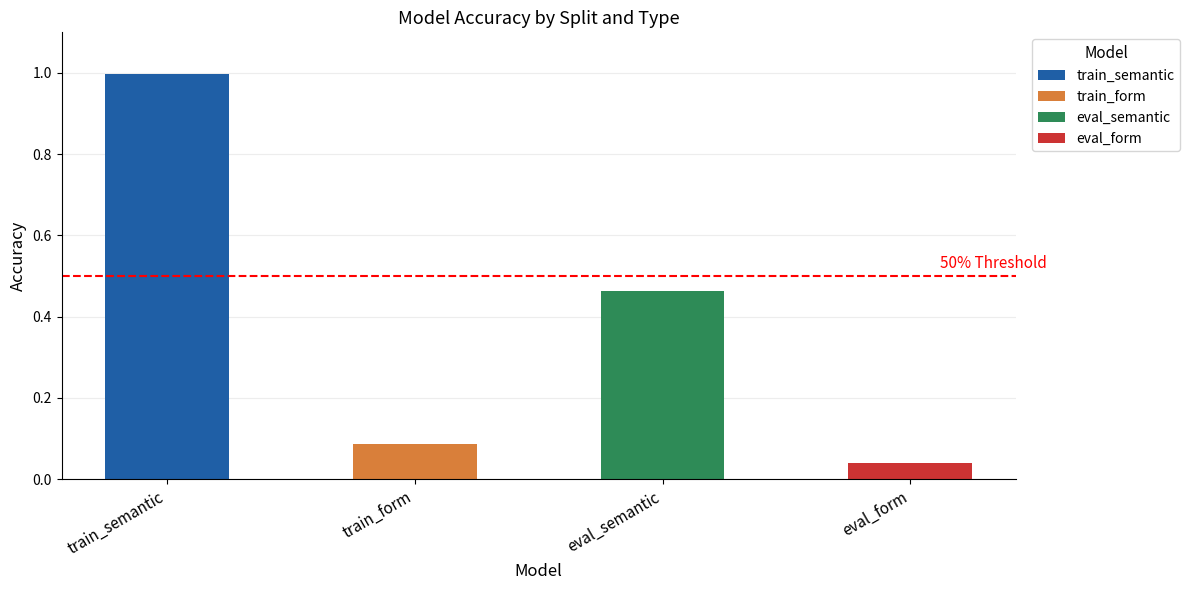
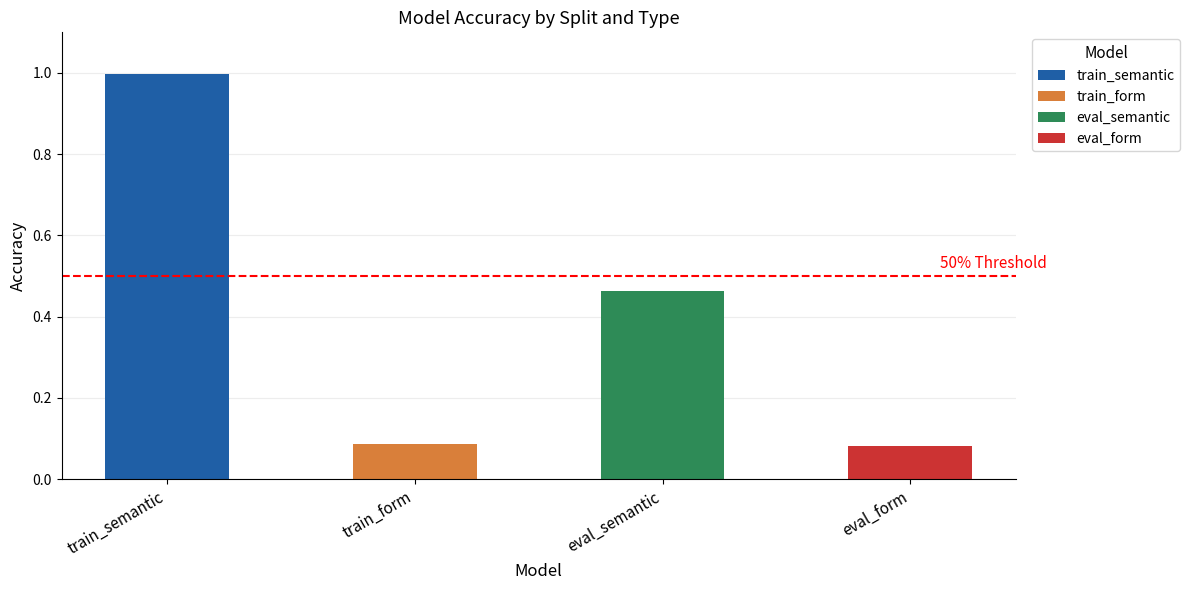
eval_form: 0.04 -> 0.08
